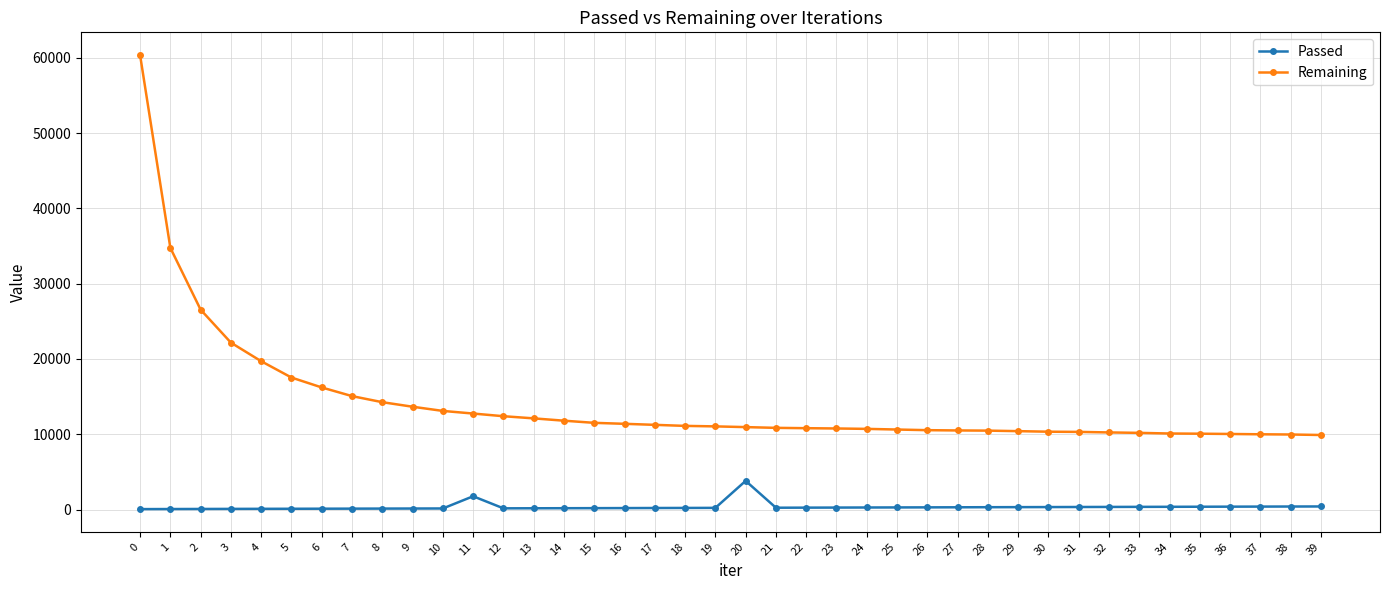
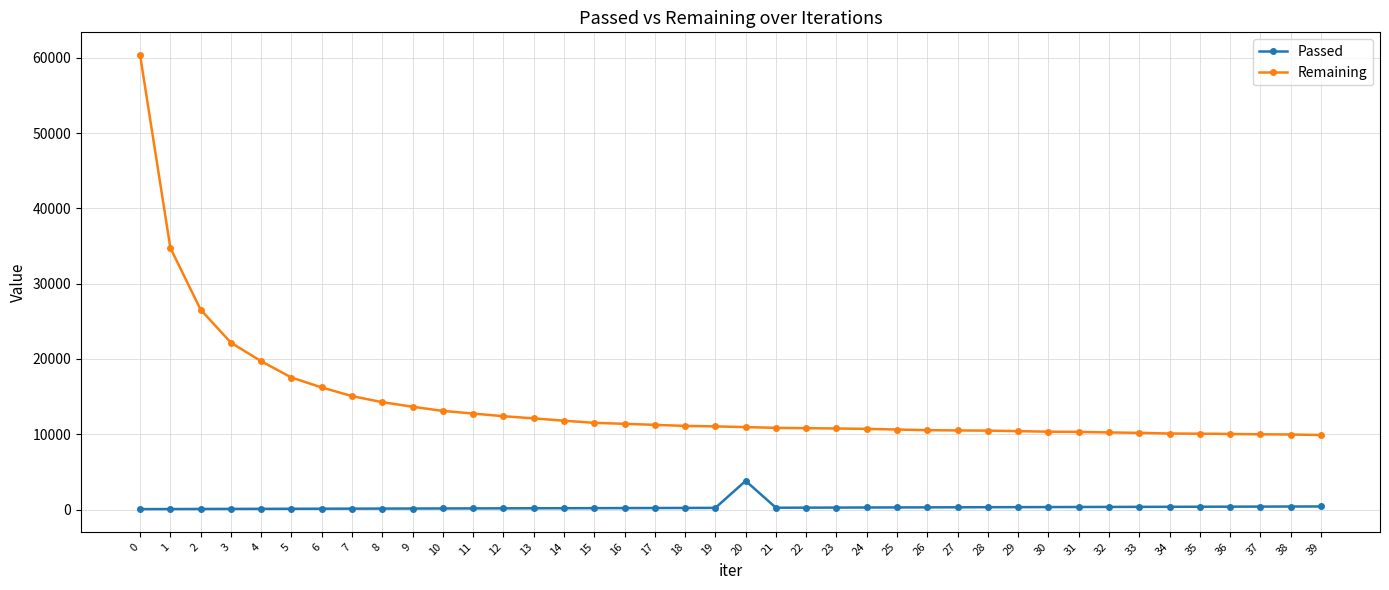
Passed, 11: 2000 -> 0
